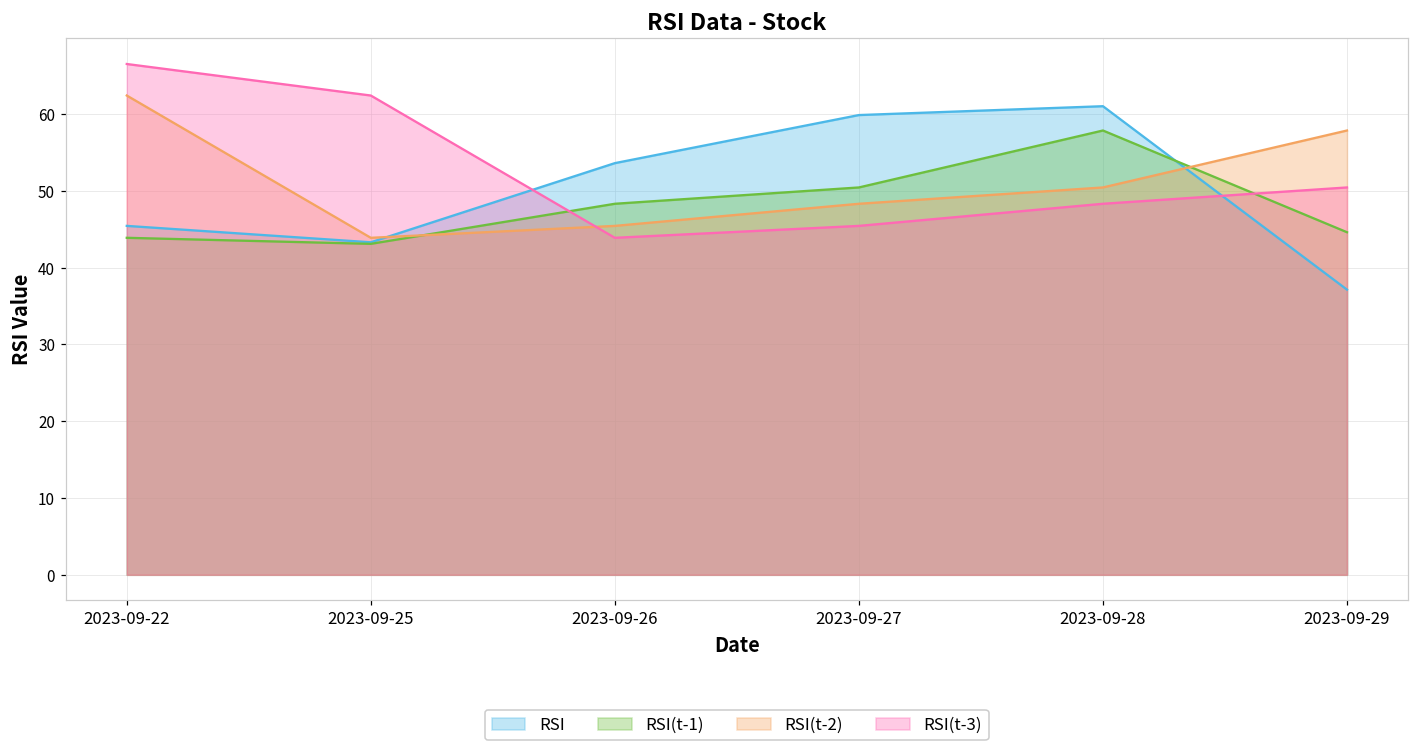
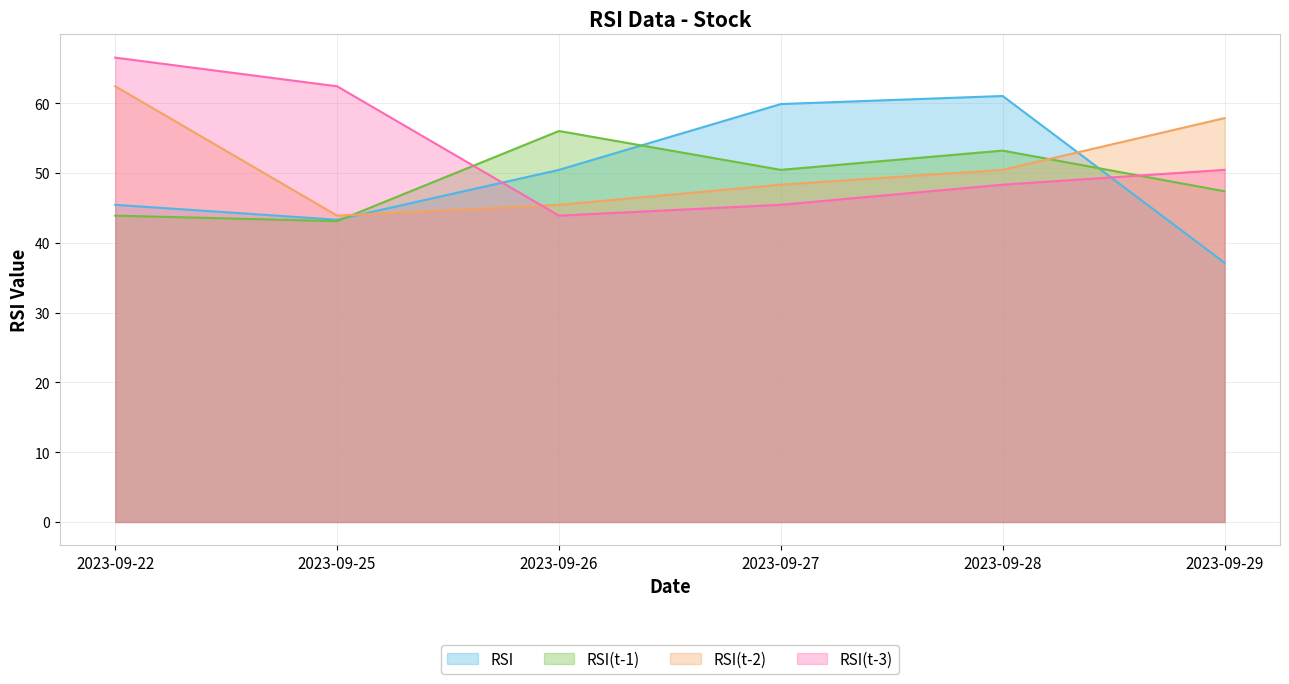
RSI, 2023-09-26: 54 -> 50
RSI(t-1), 2023-09-26: 48 -> 56
RSI(t-1), 2023-09-28: 58 -> 53
RSI(t-1), 2023-09-29: 45 -> 47
